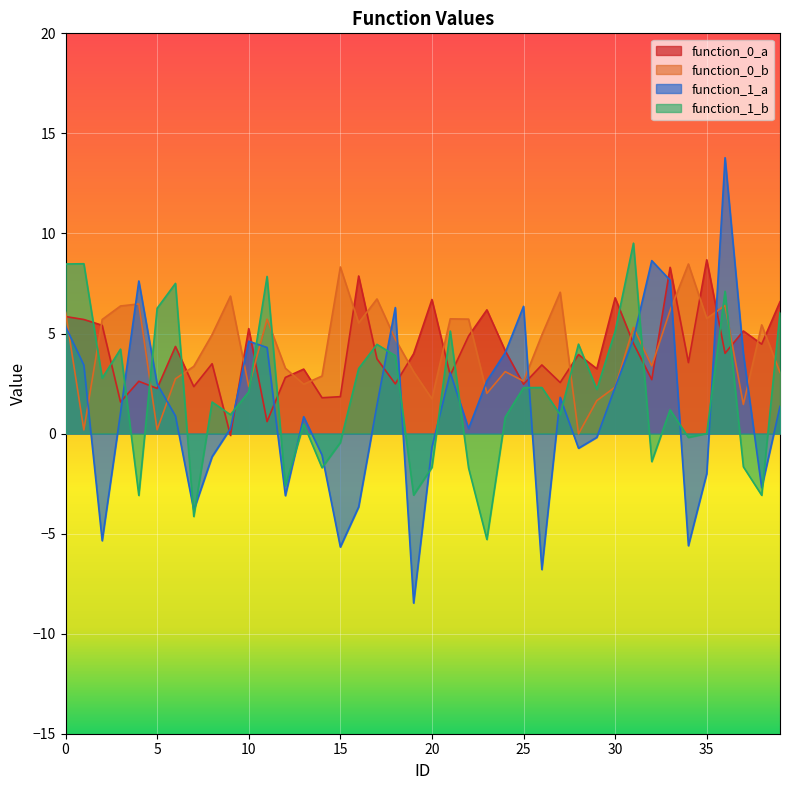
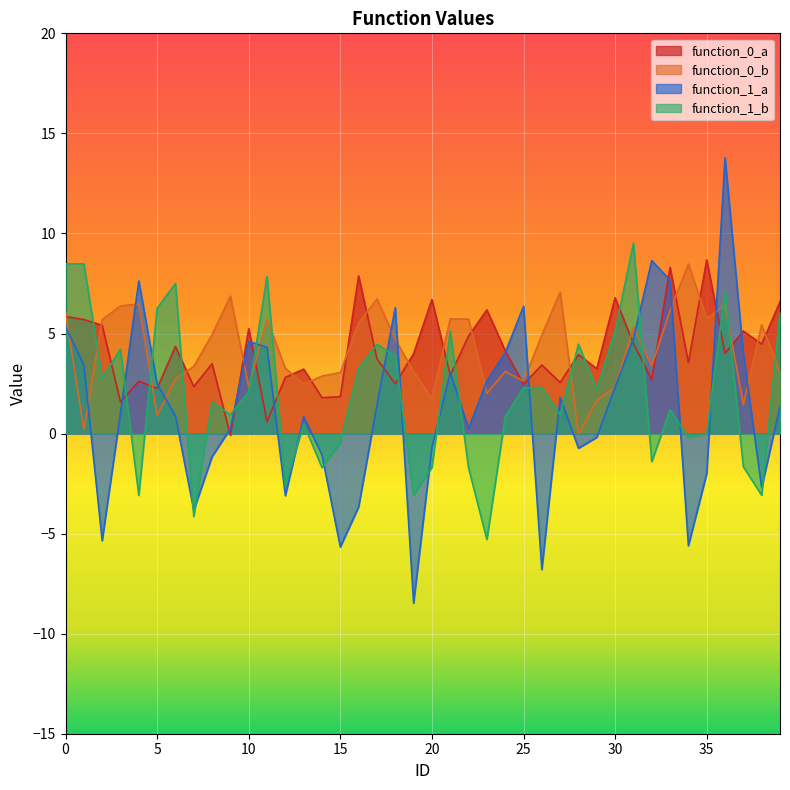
function_0_b, 5: 0.2 -> 0.9
function_0_b, 15: 8.3 -> 3.0
